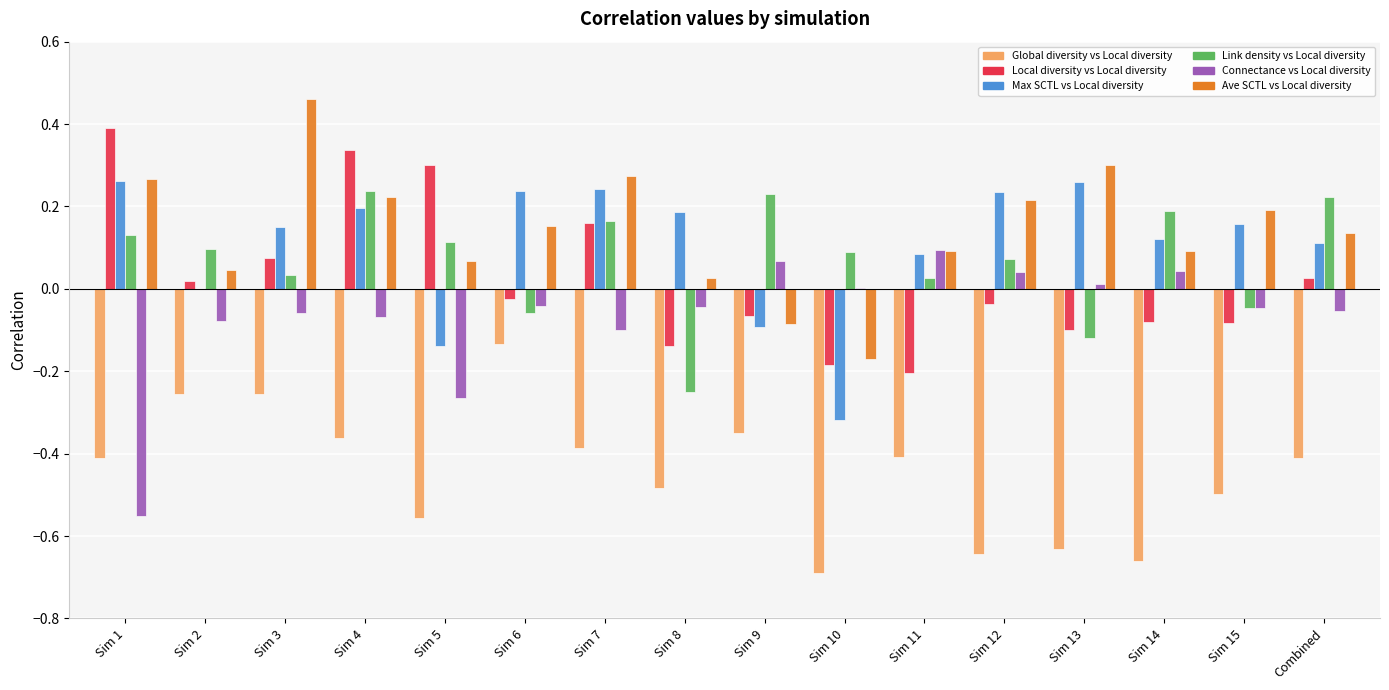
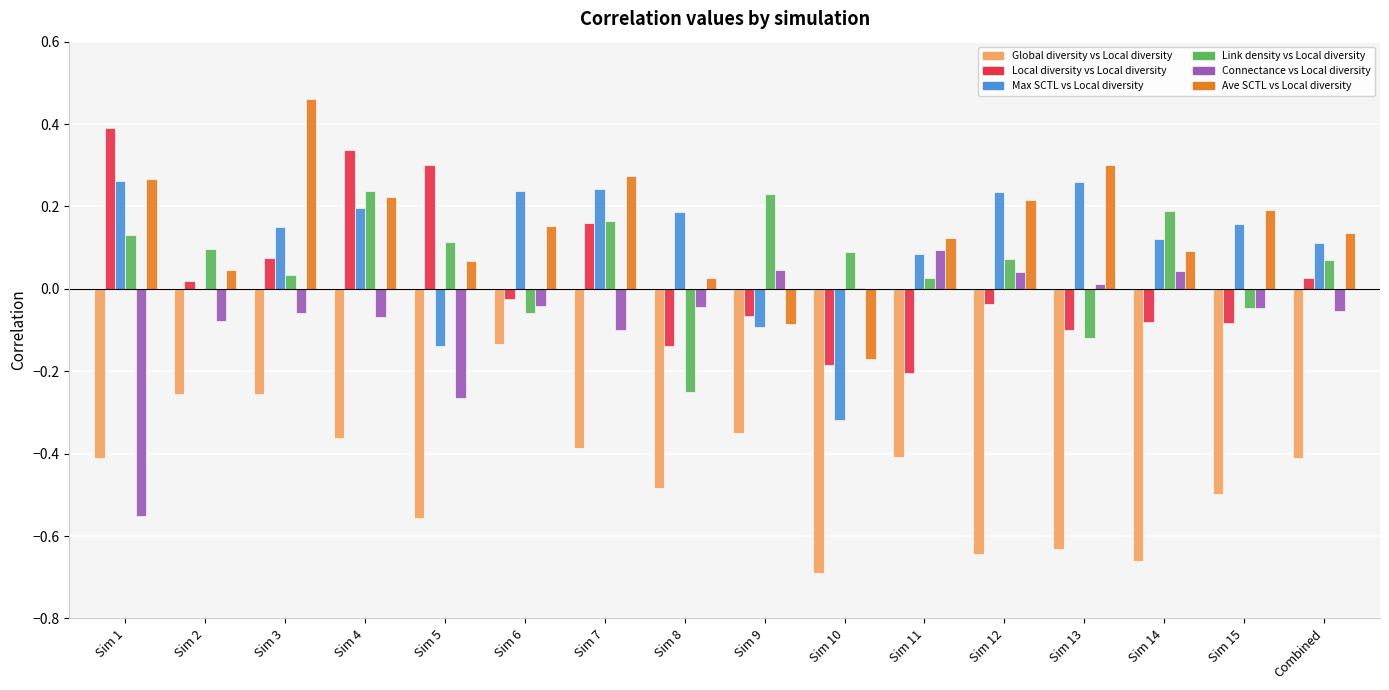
Connectance vs Local diversity, Sim 9: 0.07 -> 0.05
Ave SCTL vs Local diversity, Sim 11: 0.09 -> 0.12
Link density vs Local diversity, Combined: 0.22 -> 0.07
